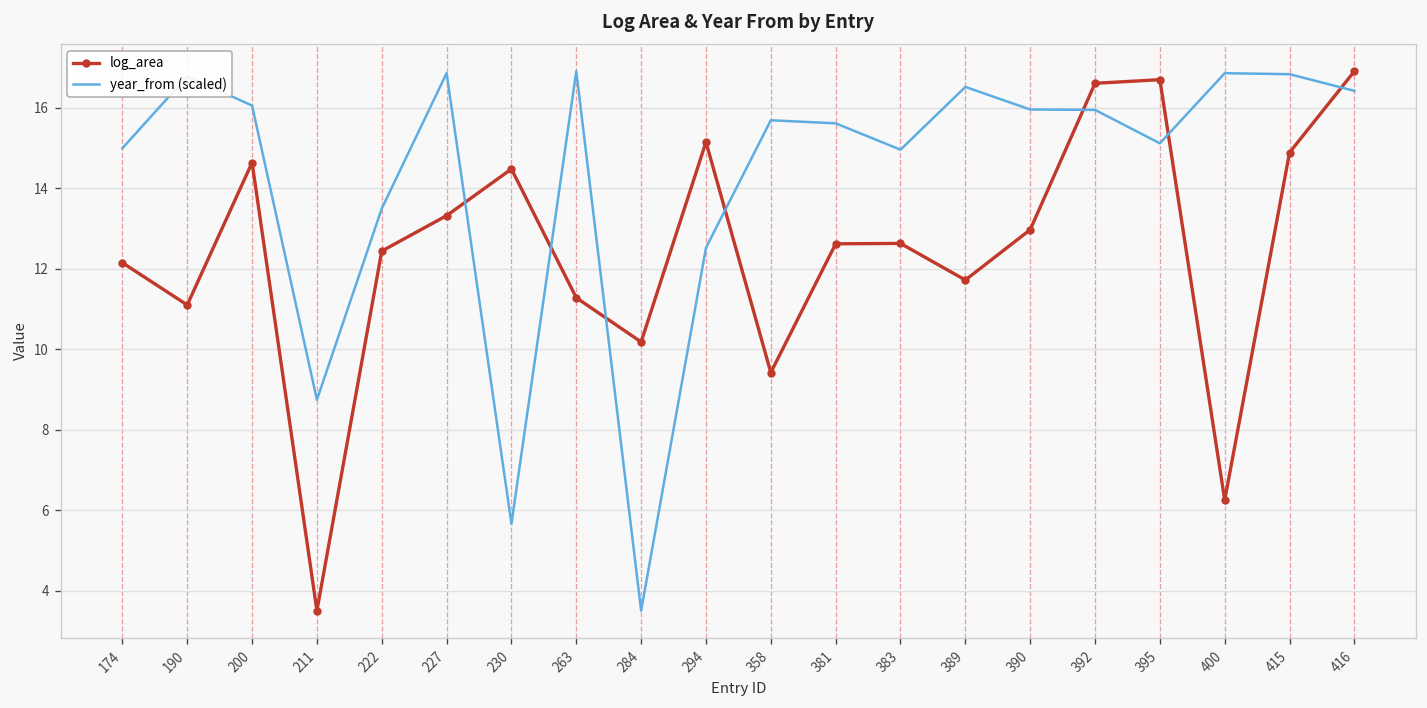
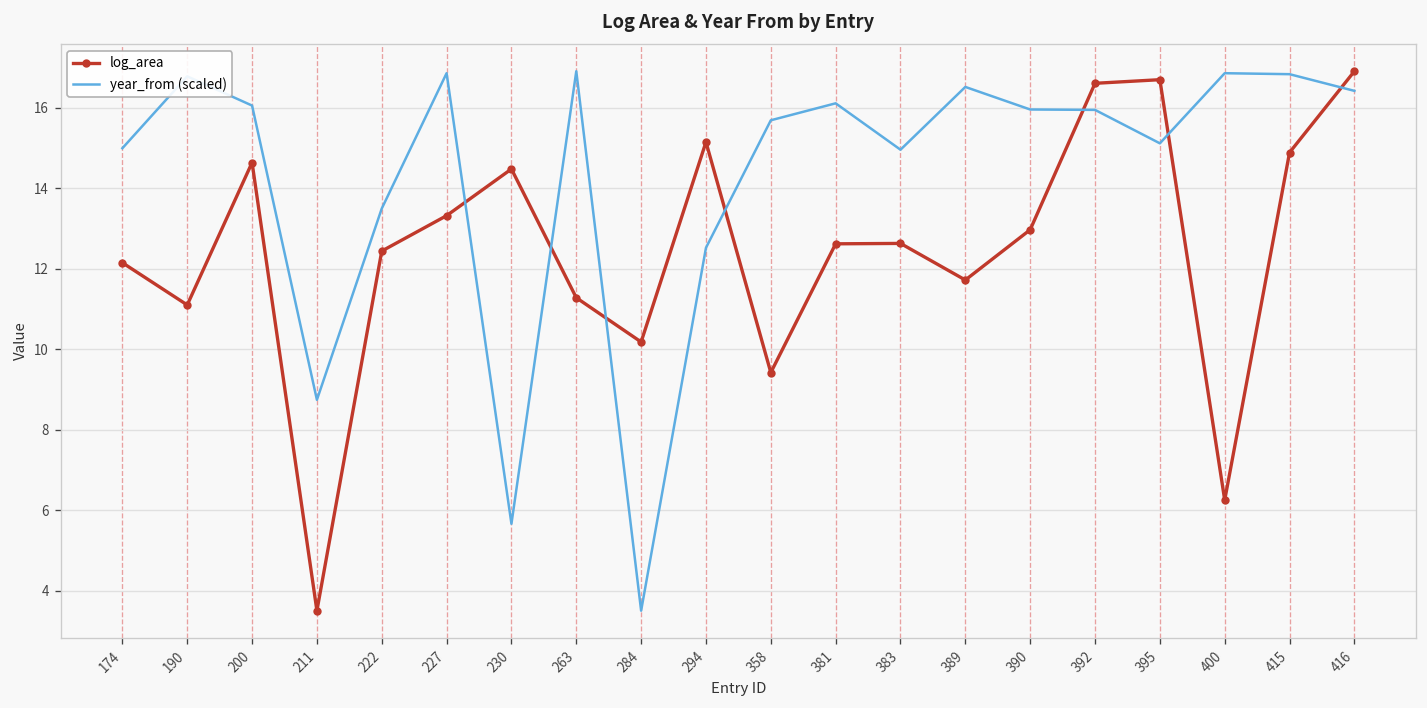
year_from (scaled), 381: 15.6 -> 16.1
